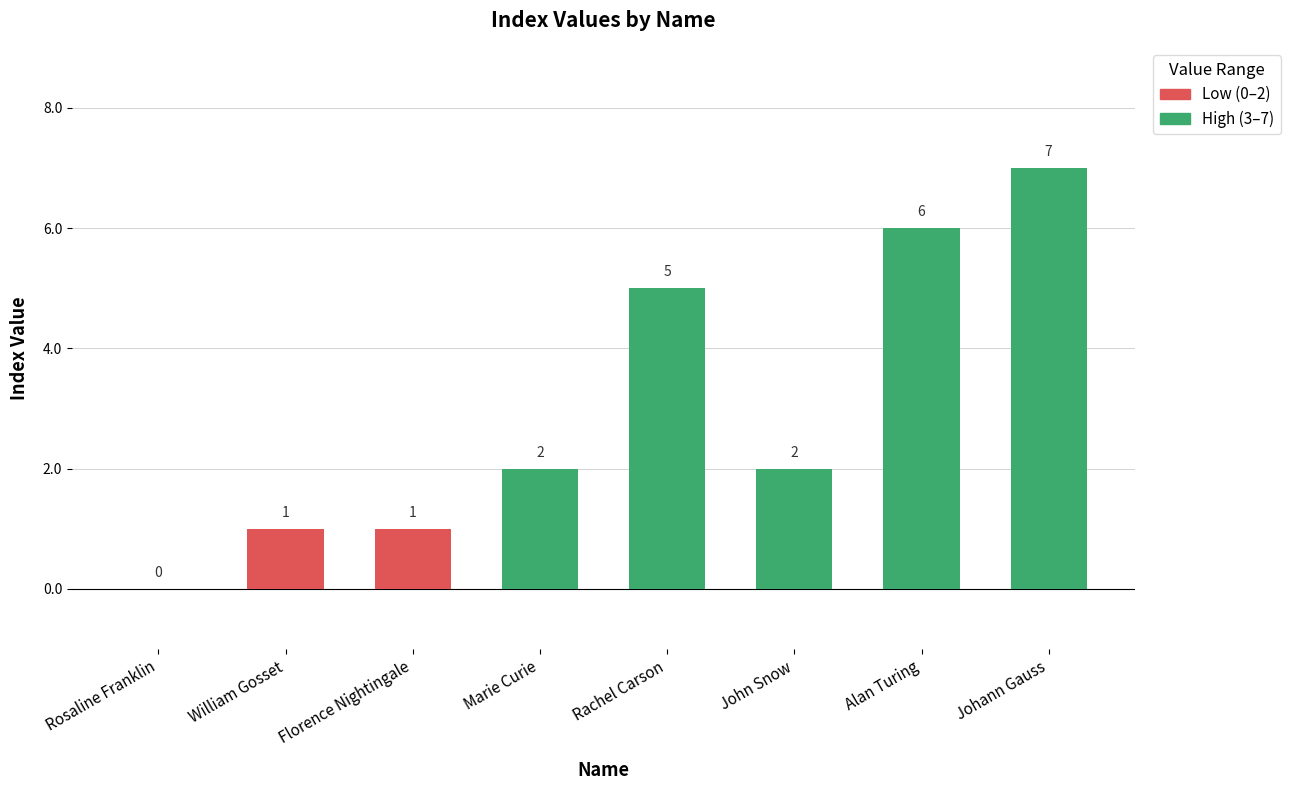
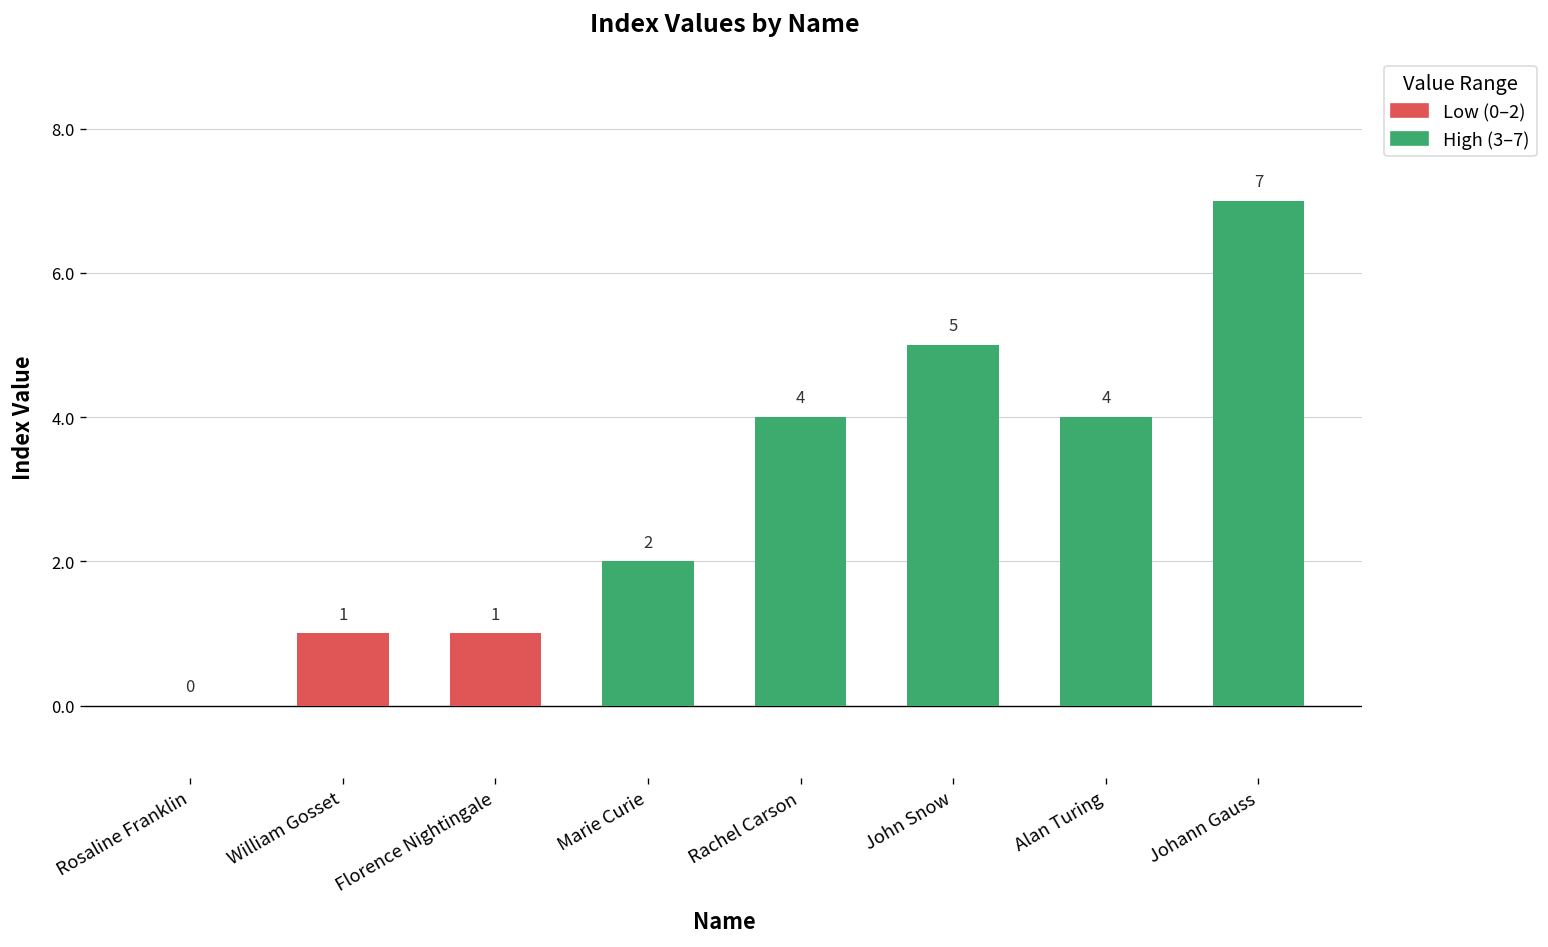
Rachel Carson: 5 -> 4
John Snow: 2 -> 5
Alan Turing: 6 -> 4
